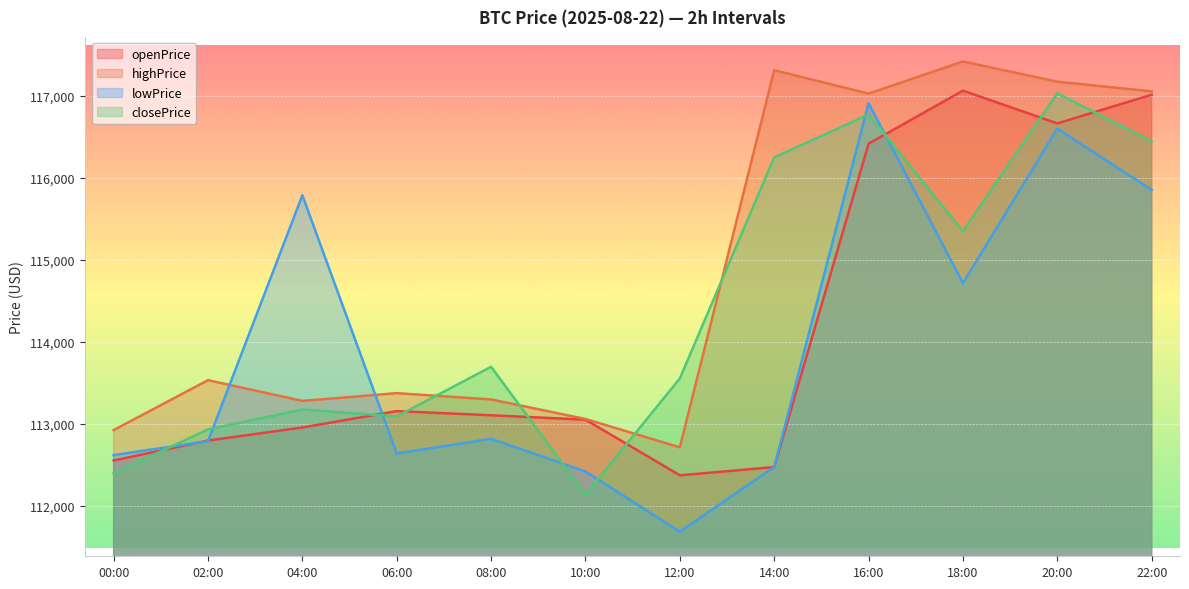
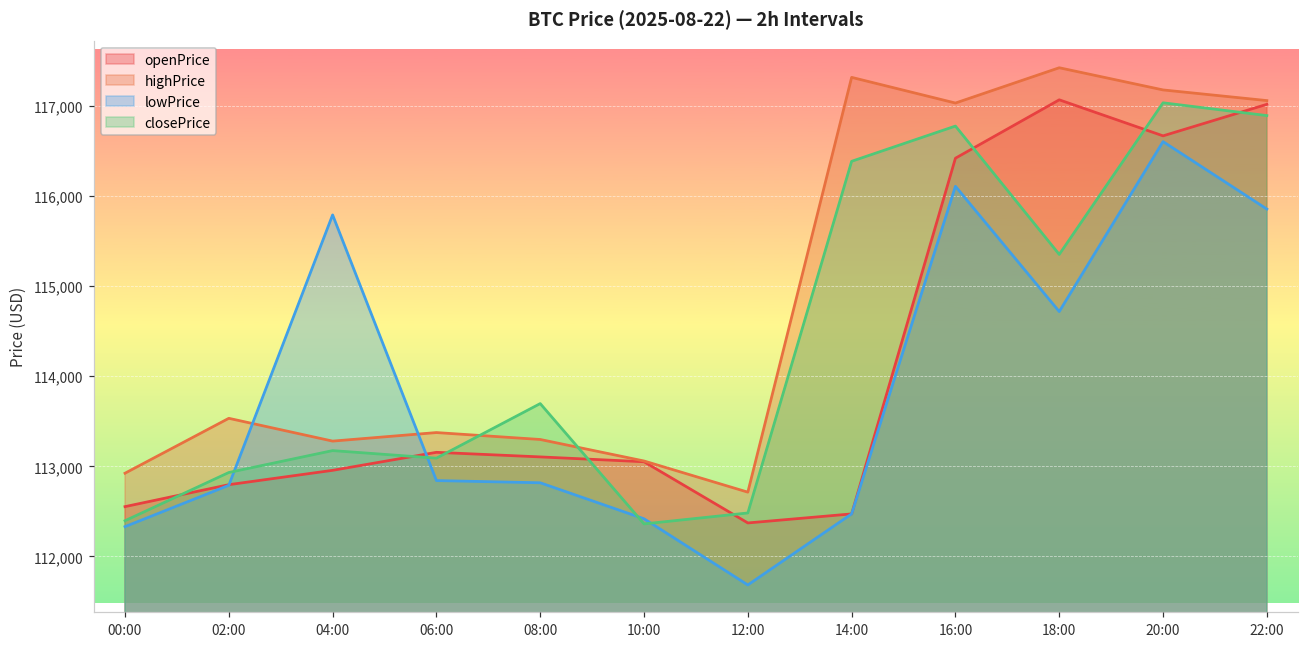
lowPrice, 00:00: 112,600 -> 112,300
lowPrice, 06:00: 112,600 -> 112,800
closePrice, 10:00: 112,100 -> 112,400
closePrice, 12:00: 113,600 -> 112,500
closePrice, 14:00: 116,300 -> 116,400
lowPrice, 16:00: 116,900 -> 116,100
closePrice, 22:00: 116,400 -> 116,900
